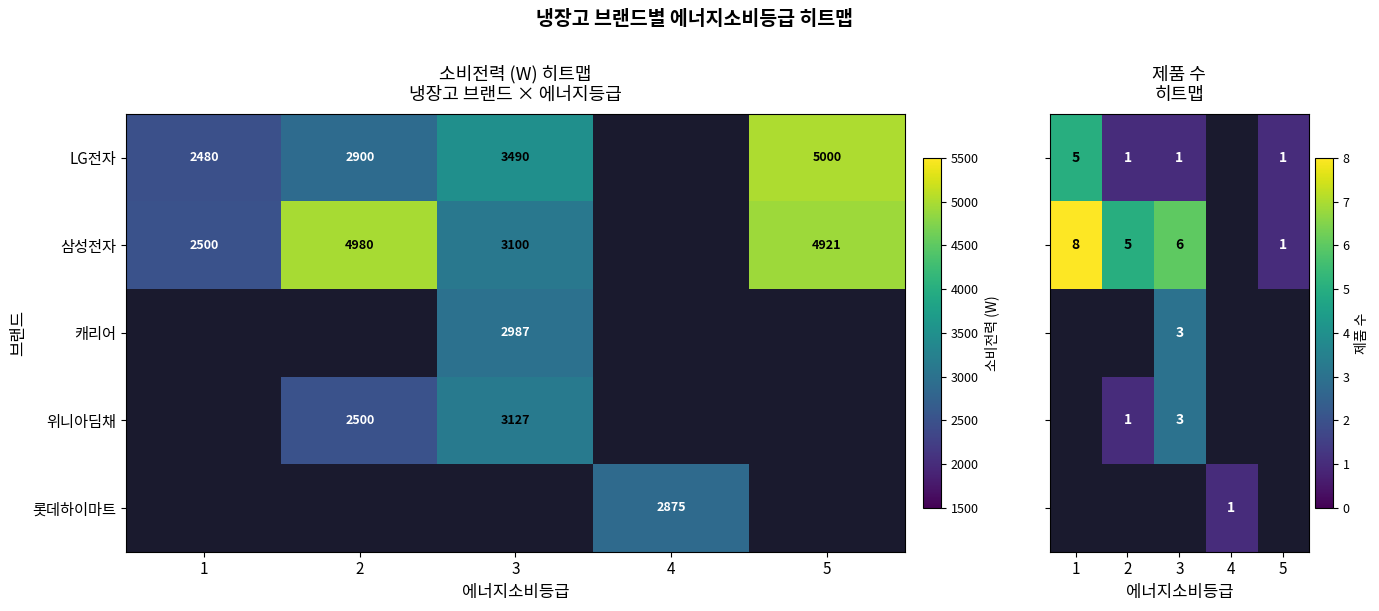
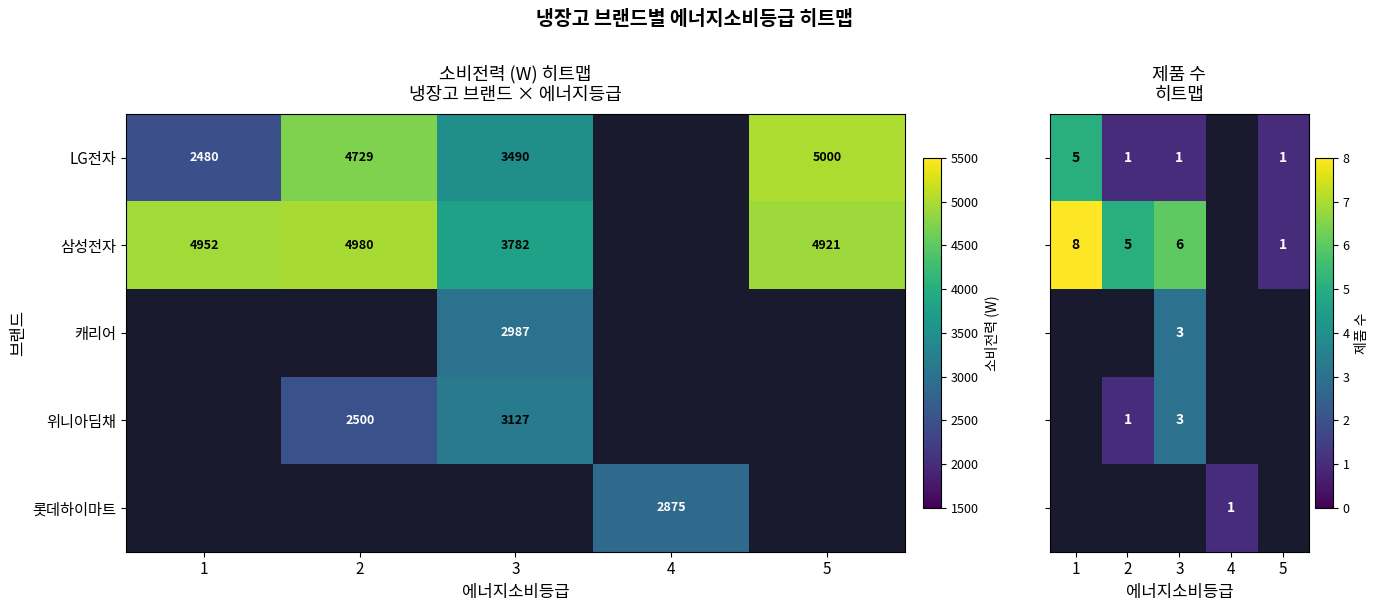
소비전력 (W) 히트맵 냉장고 브랜드 × 에너지등급, LG전자, 2: 2900 -> 4729
소비전력 (W) 히트맵 냉장고 브랜드 × 에너지등급, 삼성전자, 1: 2500 -> 4952
소비전력 (W) 히트맵 냉장고 브랜드 × 에너지등급, 삼성전자, 3: 3100 -> 3782
